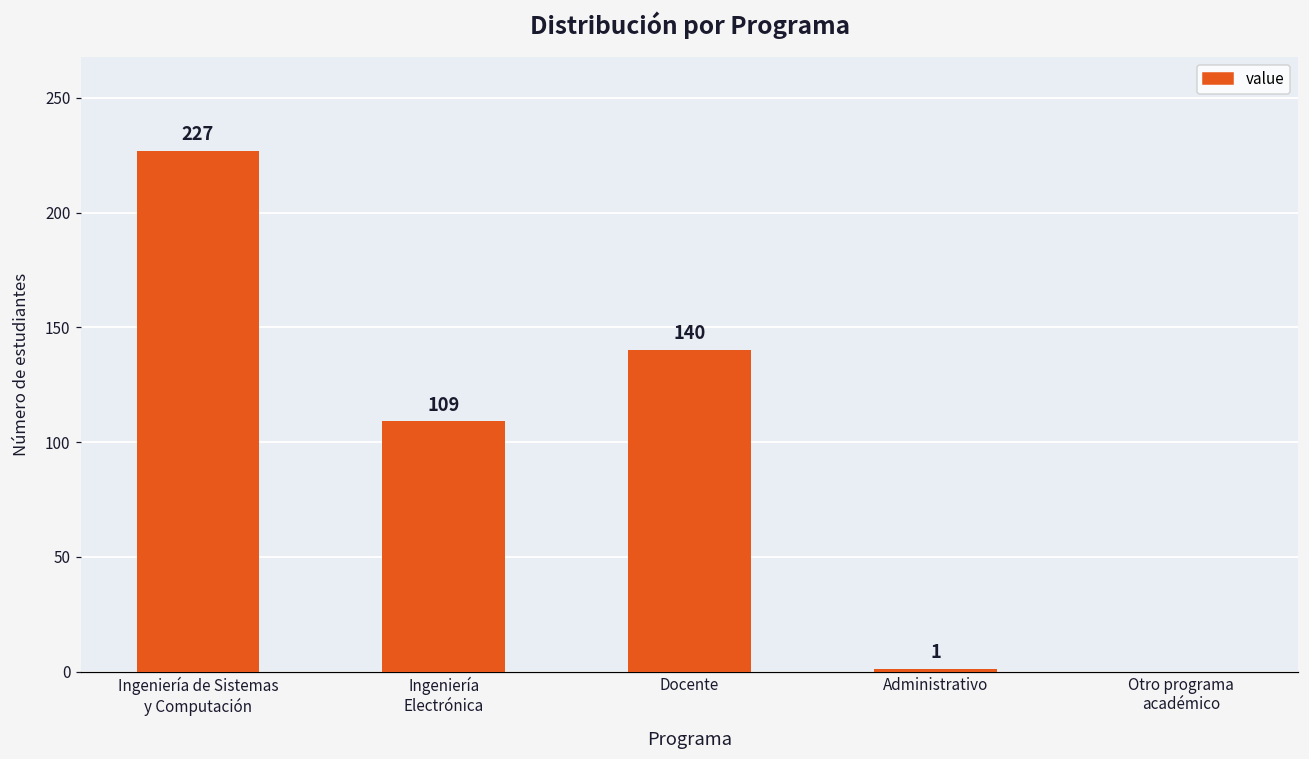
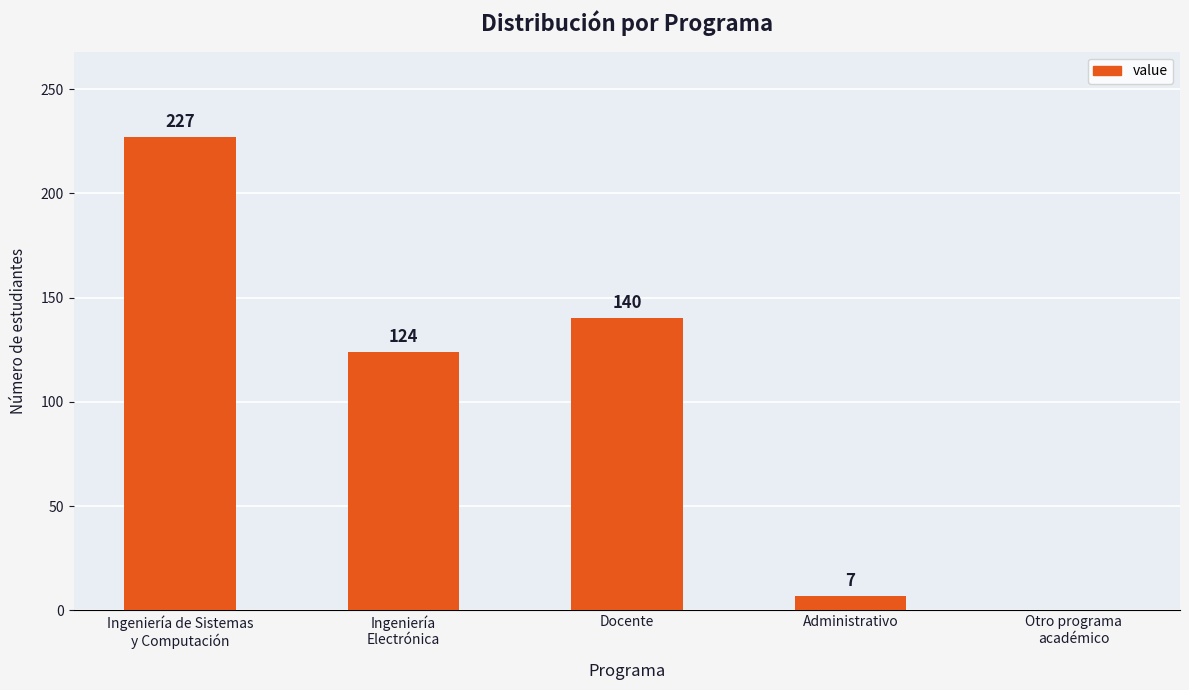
Ingeniería Electrónica: 109 -> 124
Administrativo: 1 -> 7
